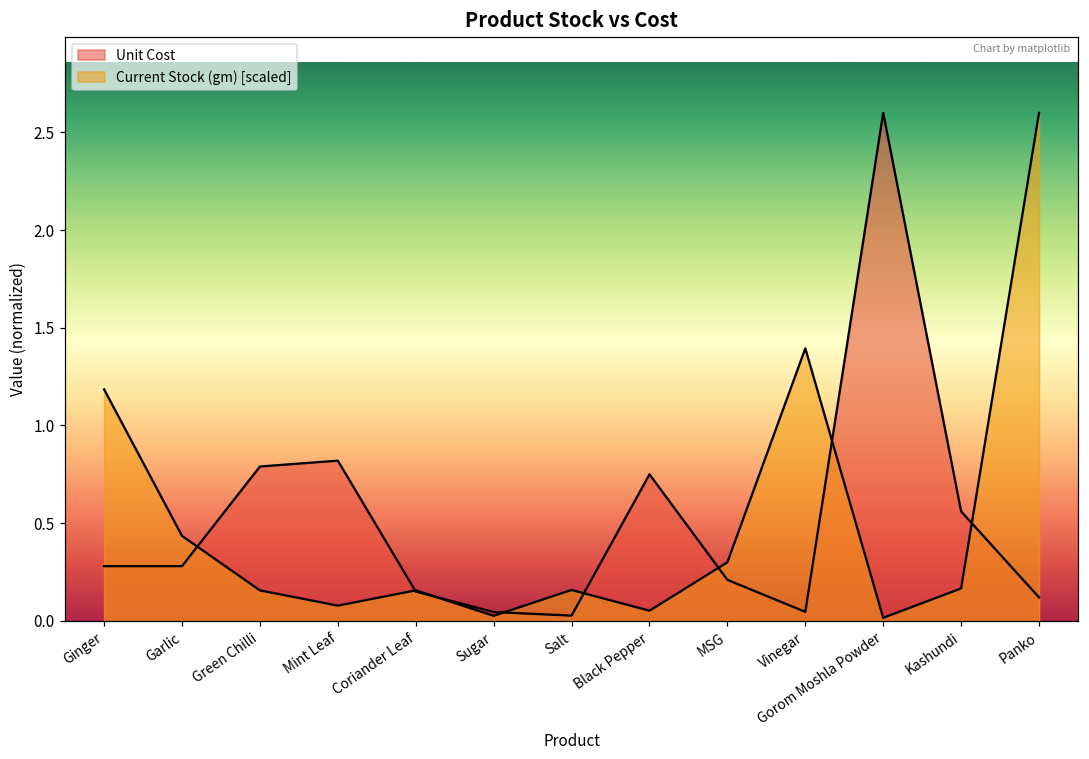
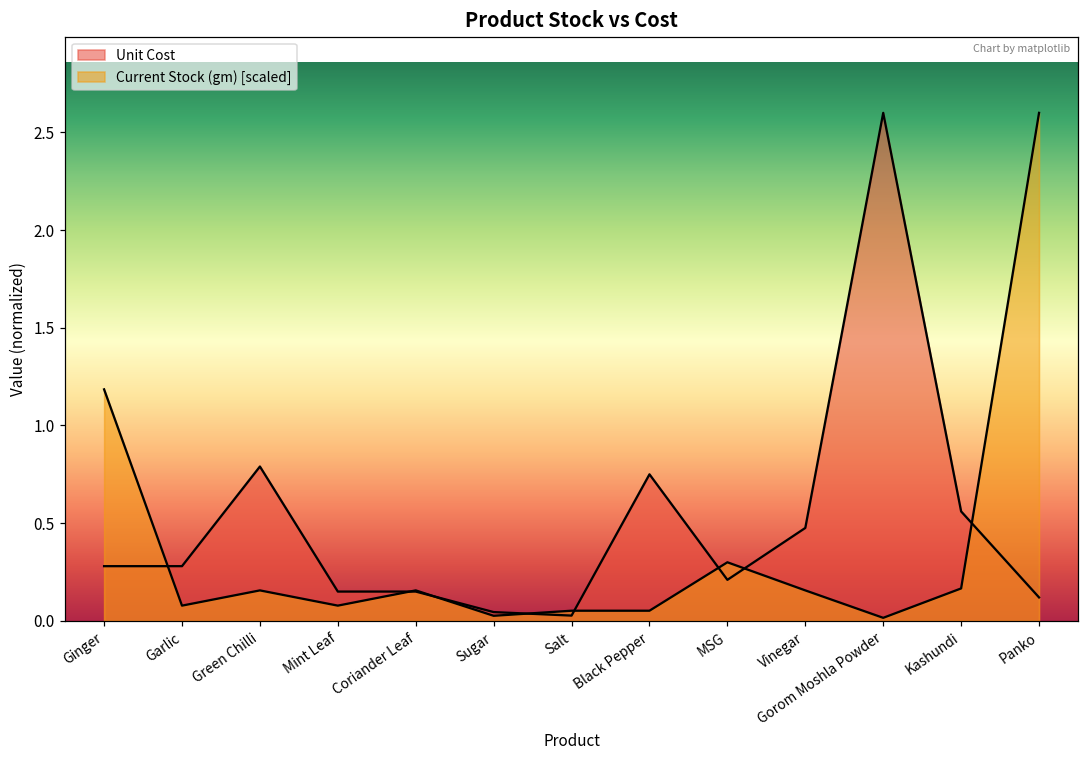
Current Stock (gm) [scaled], Garlic: 0.44 -> 0.08
Unit Cost, Mint Leaf: 0.82 -> 0.15
Current Stock (gm) [scaled], Salt: 0.16 -> 0.05
Unit Cost, Vinegar: 0.05 -> 0.48
Current Stock (gm) [scaled], Vinegar: 1.39 -> 0.16
